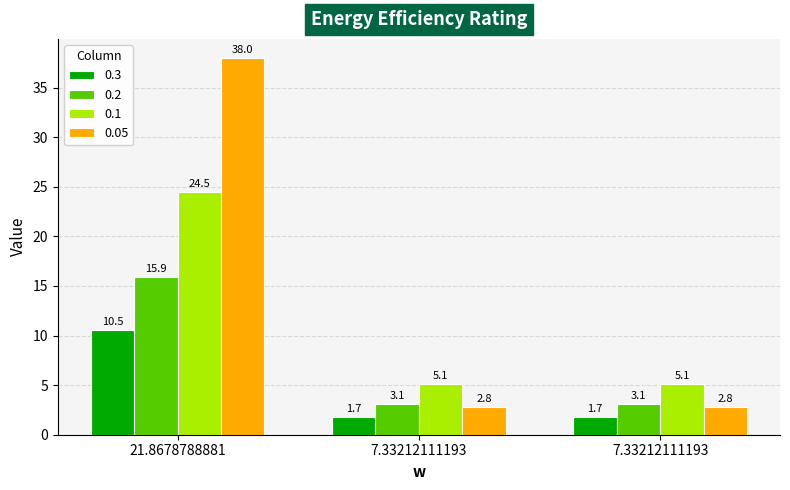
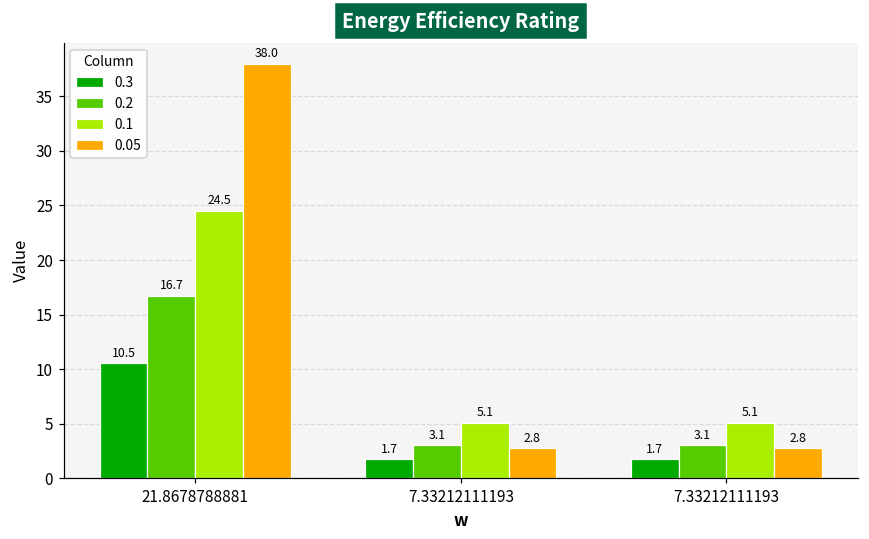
0.2, 21.8678788881: 15.9 -> 16.7
